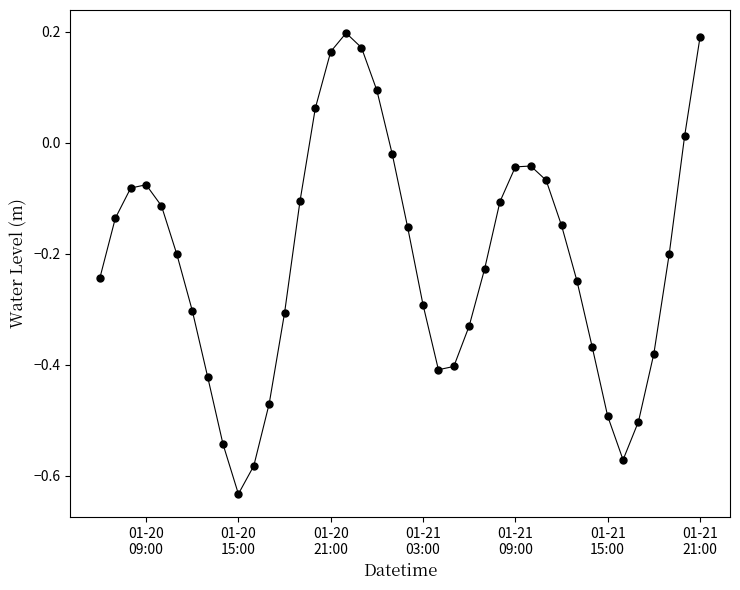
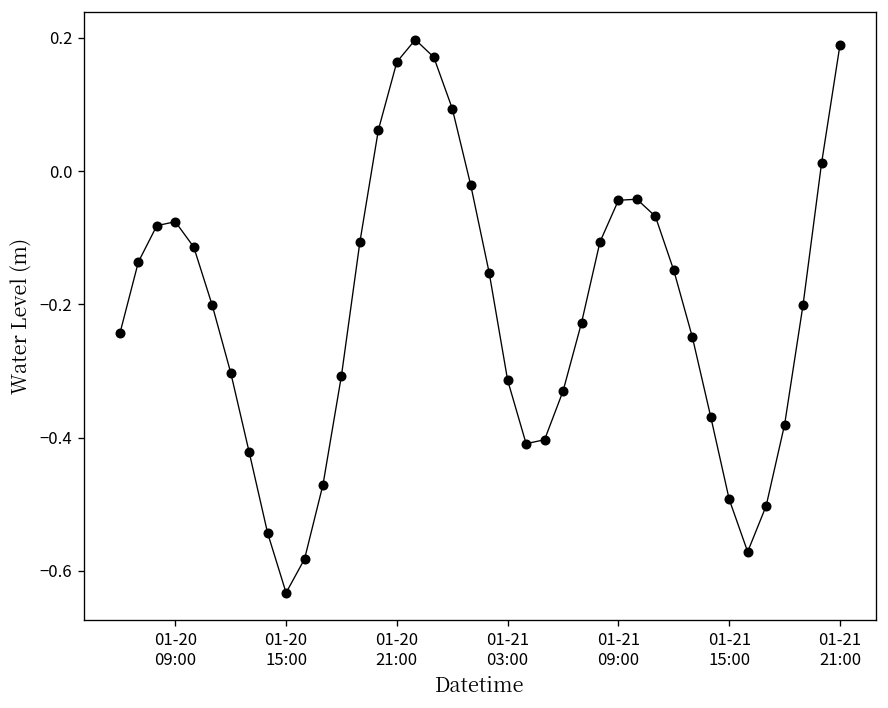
01-21 03:00: -0.29 -> -0.31
